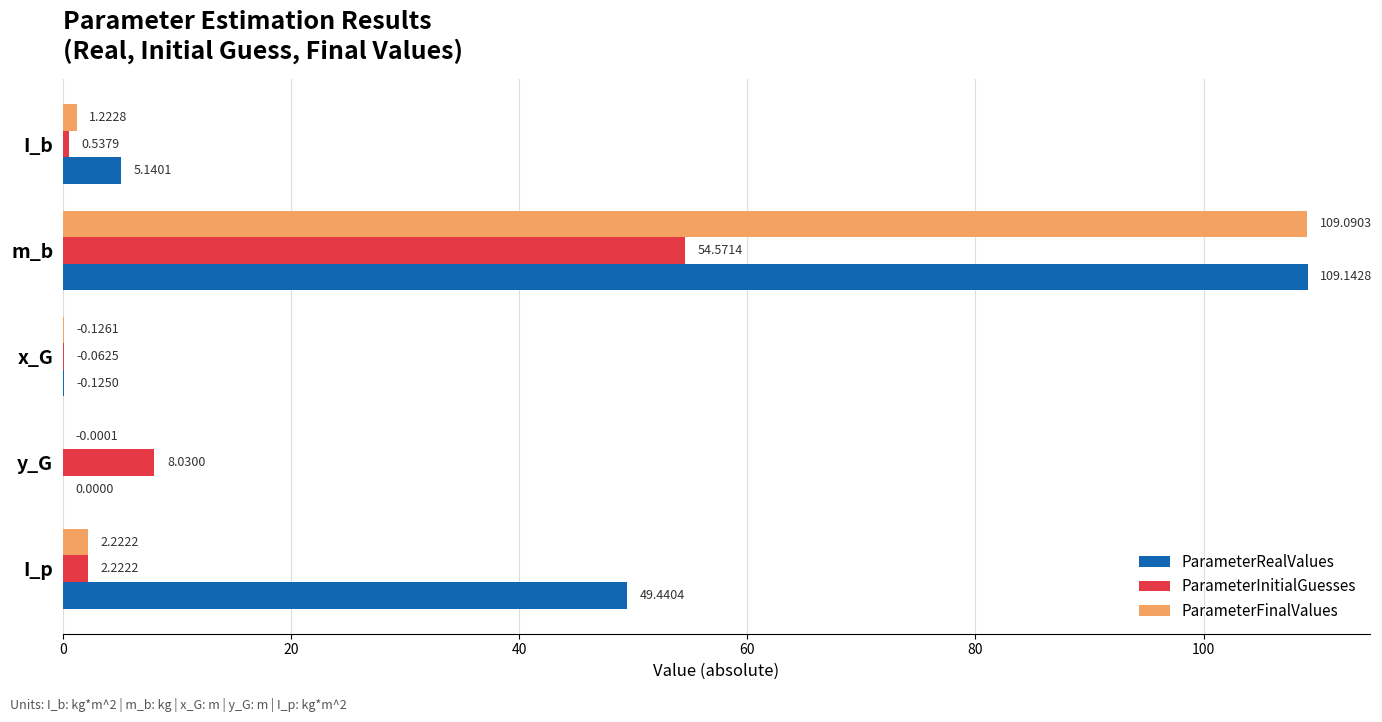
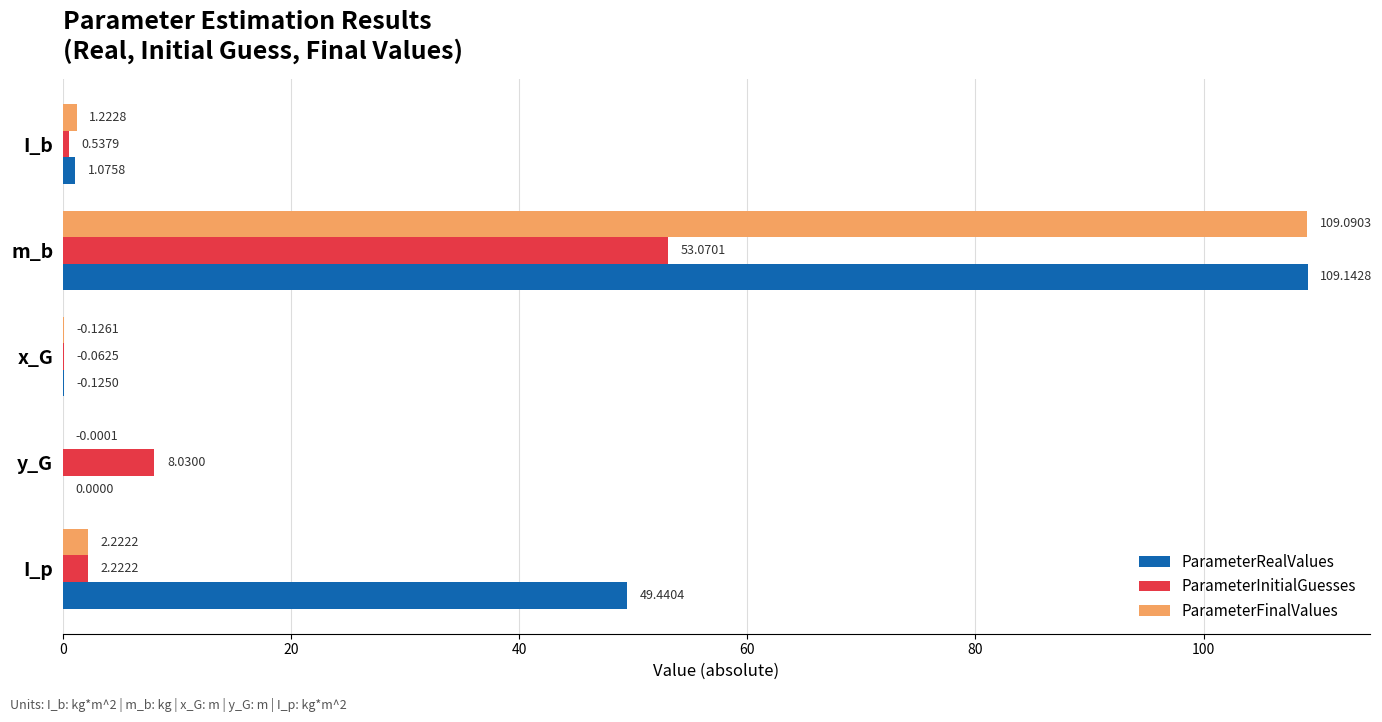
ParameterRealValues, I_b: 5.1401 -> 1.0758
ParameterInitialGuesses, m_b: 54.5714 -> 53.0701
